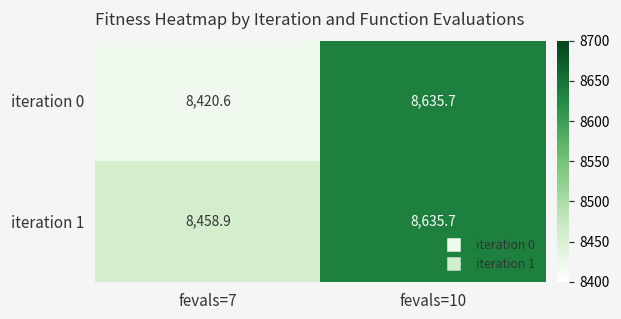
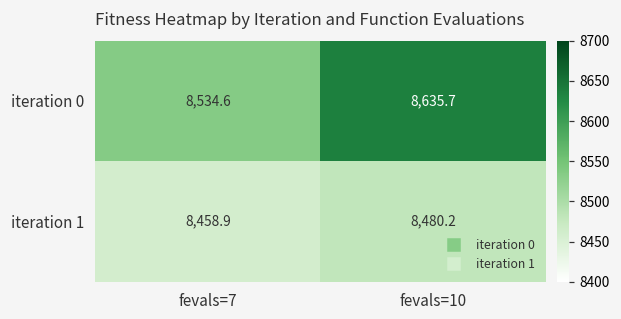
iteration 0, fevals=7: 8,420.6 -> 8,534.6
iteration 1, fevals=10: 8,635.7 -> 8,480.2
